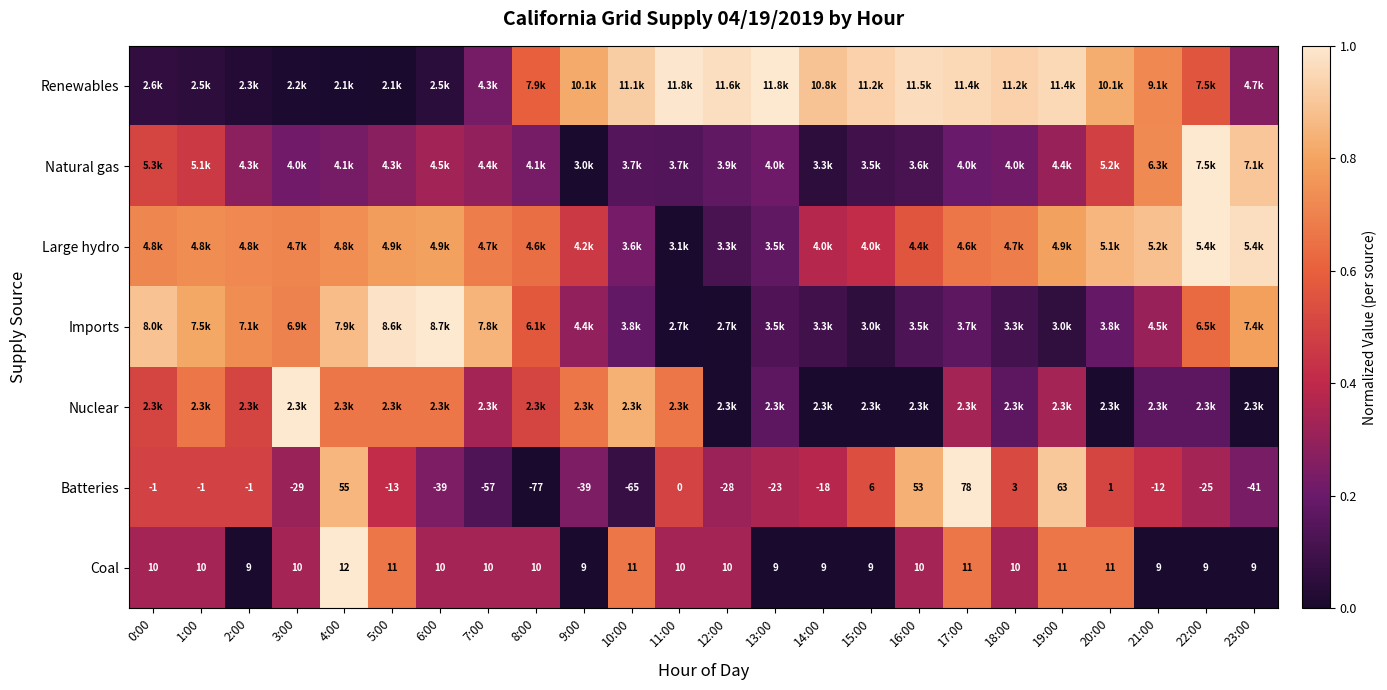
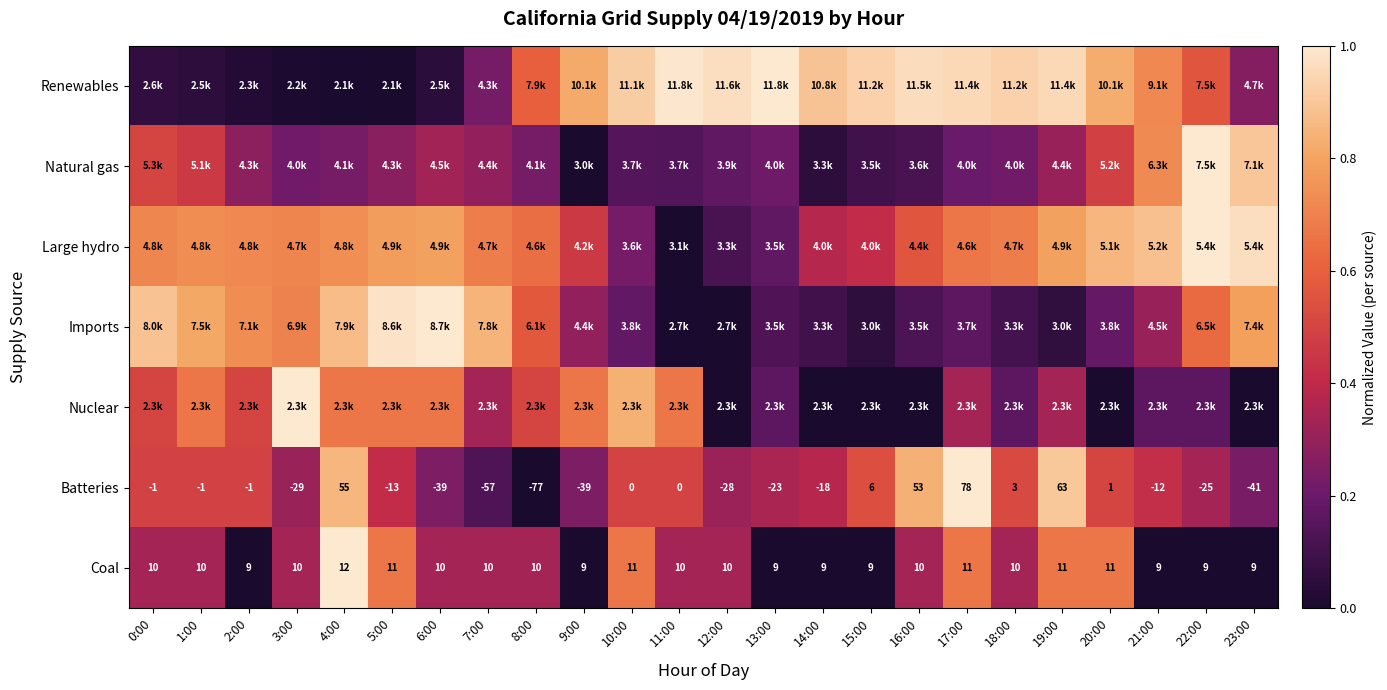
Batteries, 10:00: -65 -> 0
